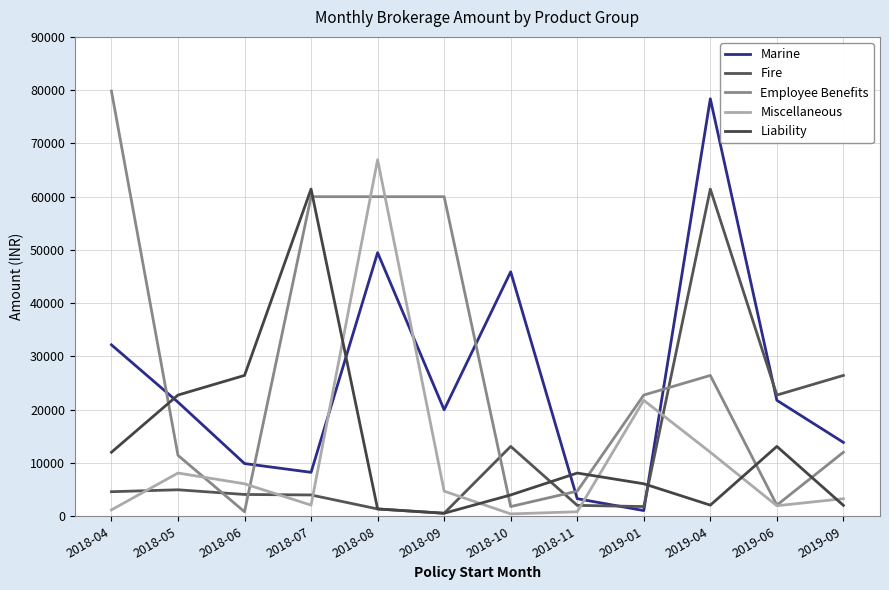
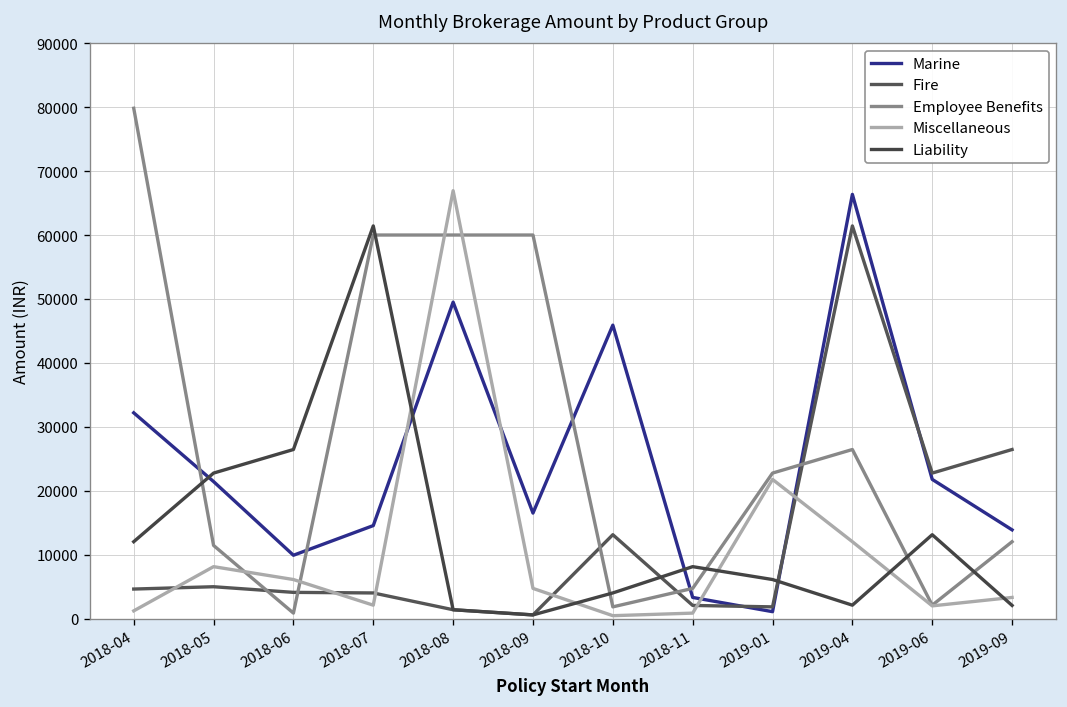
Marine, 2018-07: 8000 -> 15000
Marine, 2018-09: 20000 -> 17000
Marine, 2019-04: 78000 -> 66000
